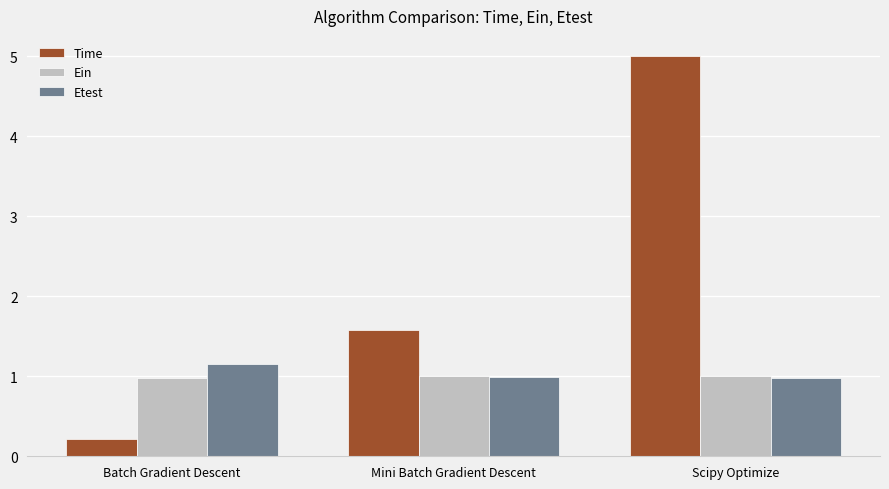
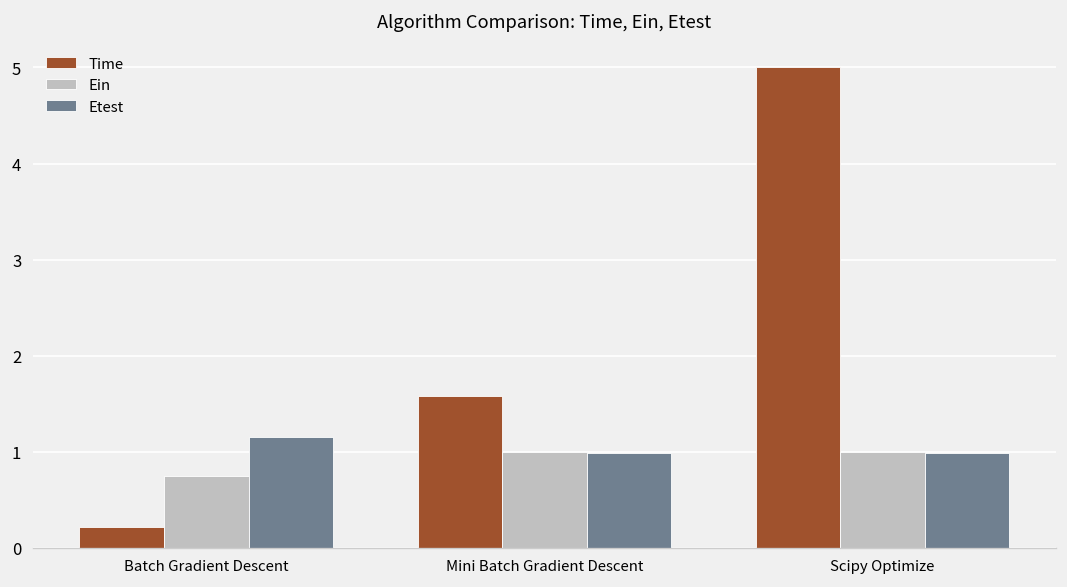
Ein, Batch Gradient Descent: 1.0 -> 0.7
